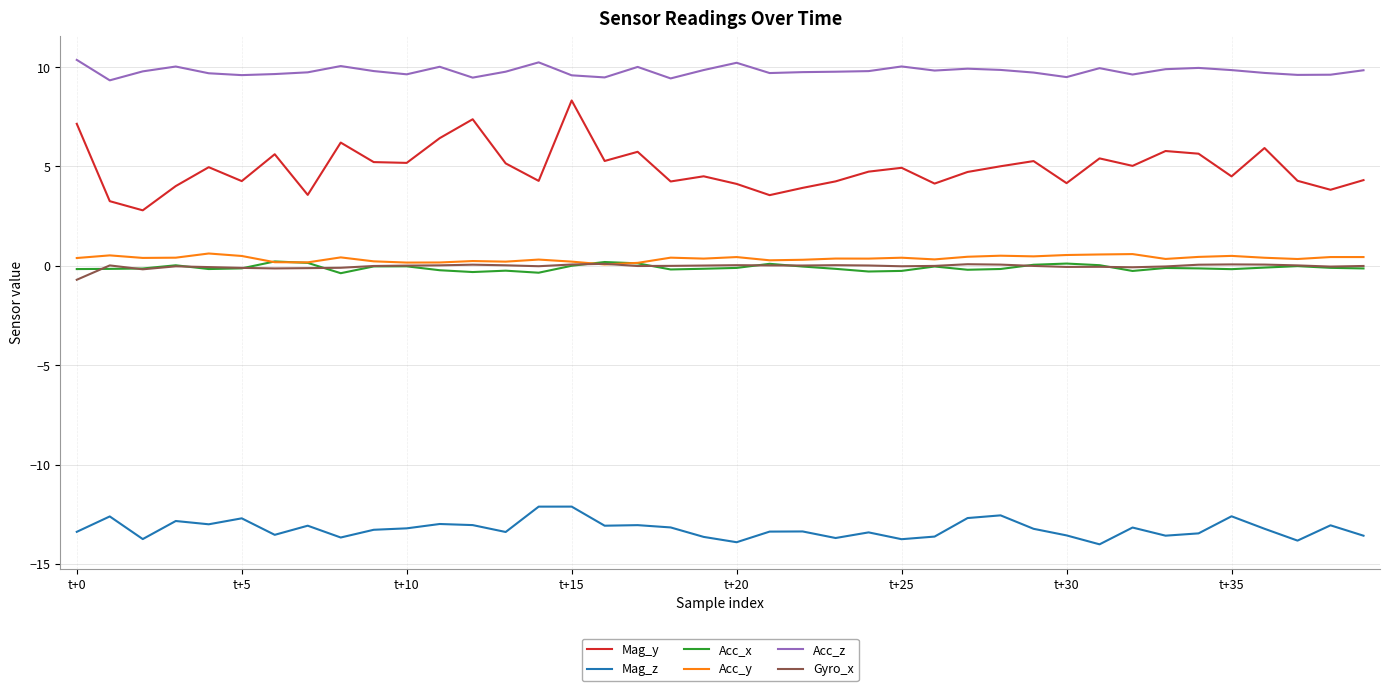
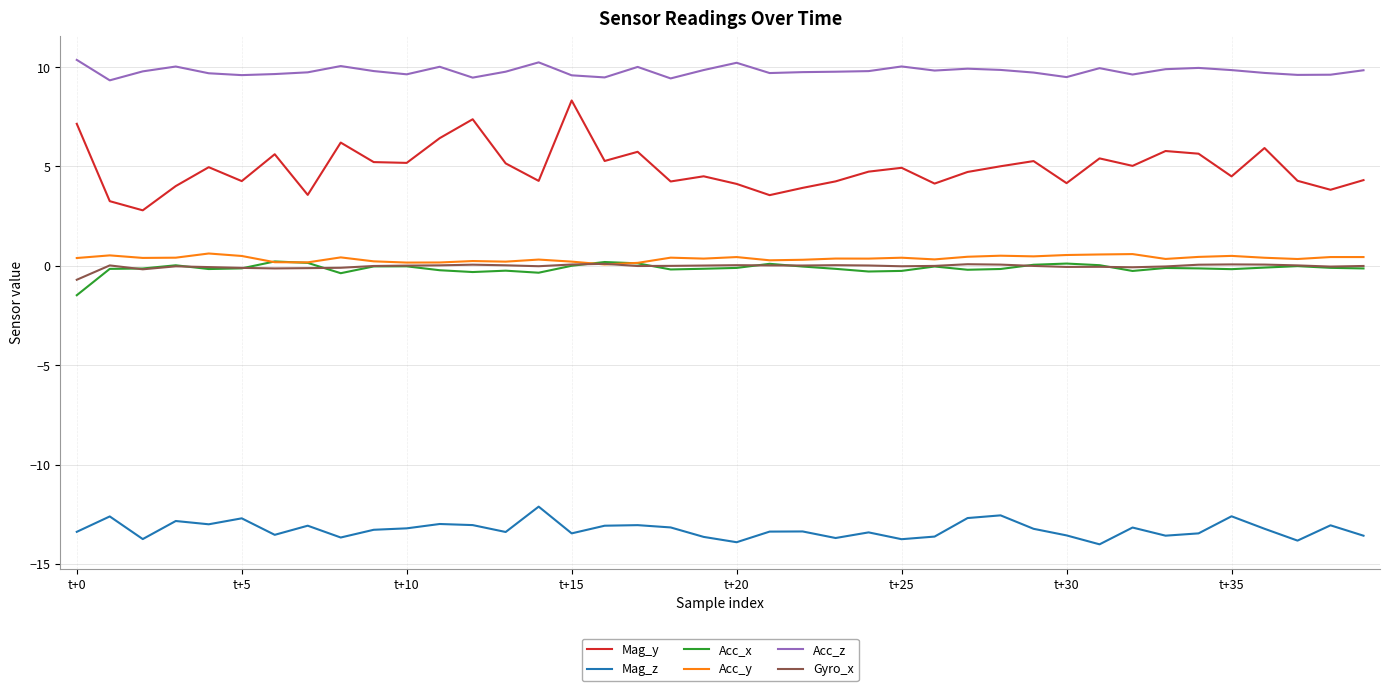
Acc_x, t+0: -0.2 -> -1.5
Mag_z, t+15: -12.1 -> -13.5
